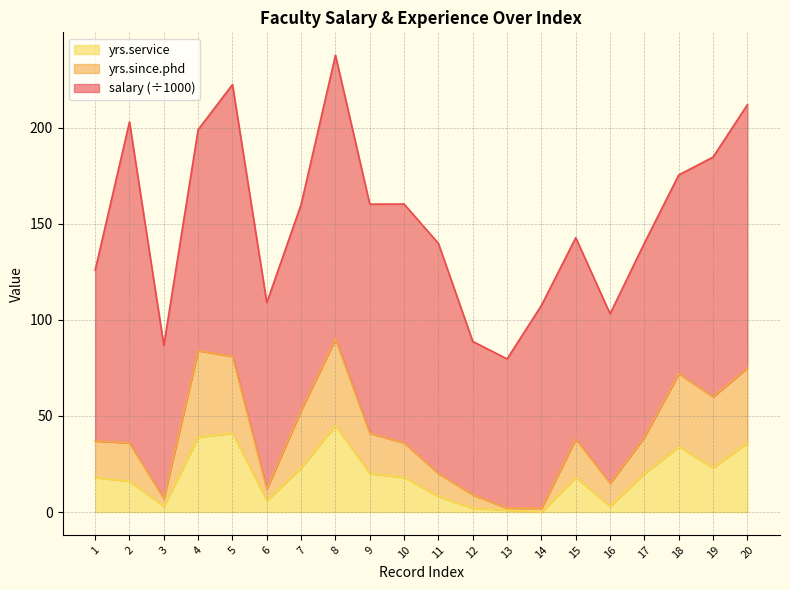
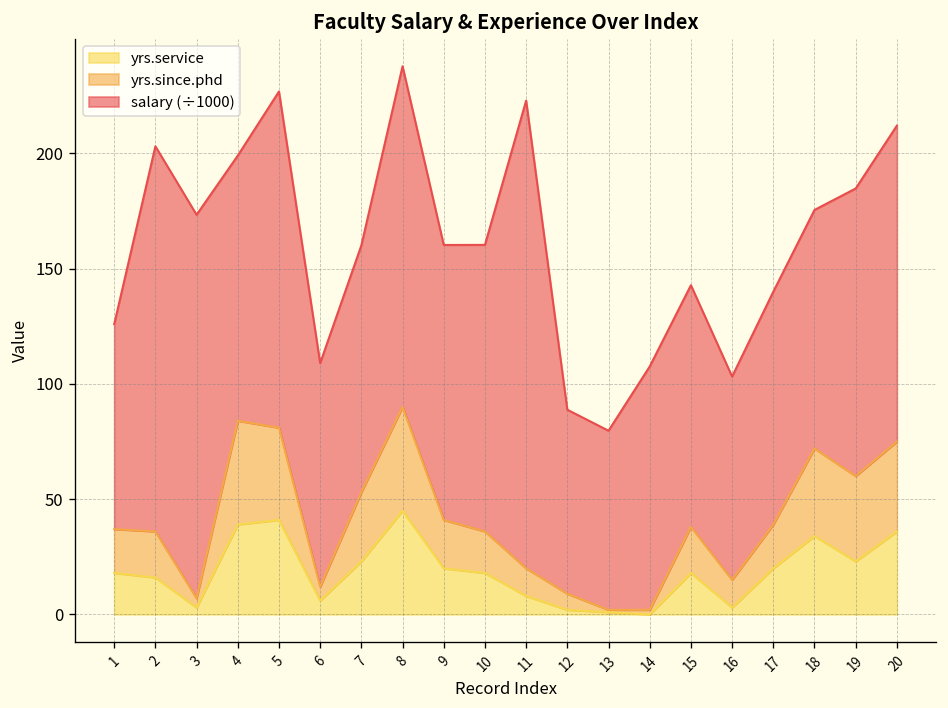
salary (÷1000), 3: 80 -> 166
salary (÷1000), 5: 142 -> 146
salary (÷1000), 11: 120 -> 203
